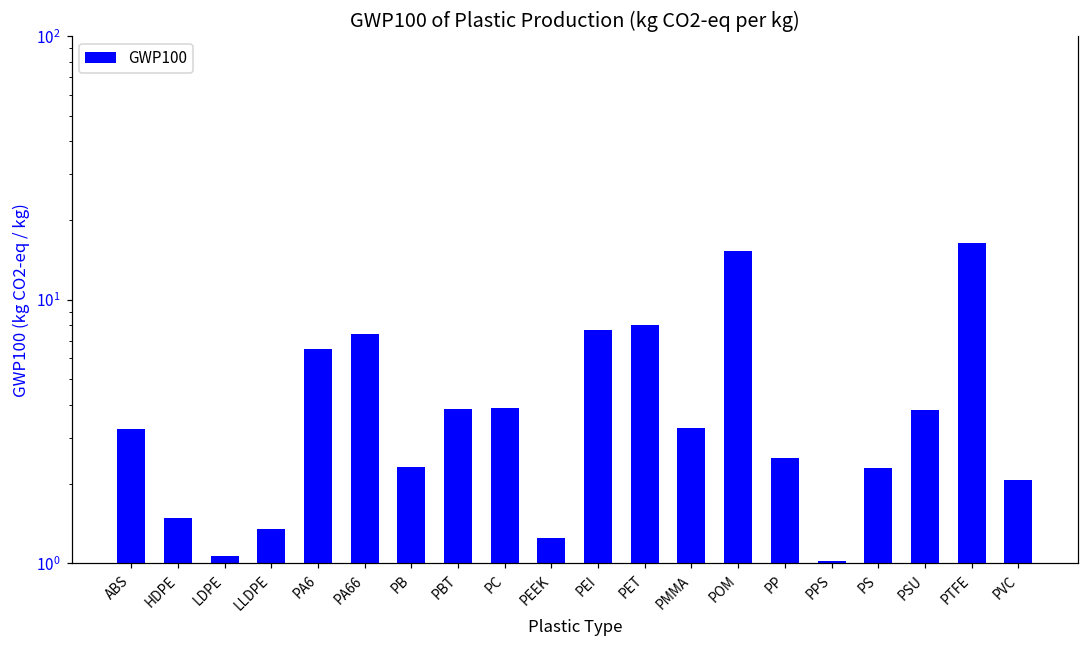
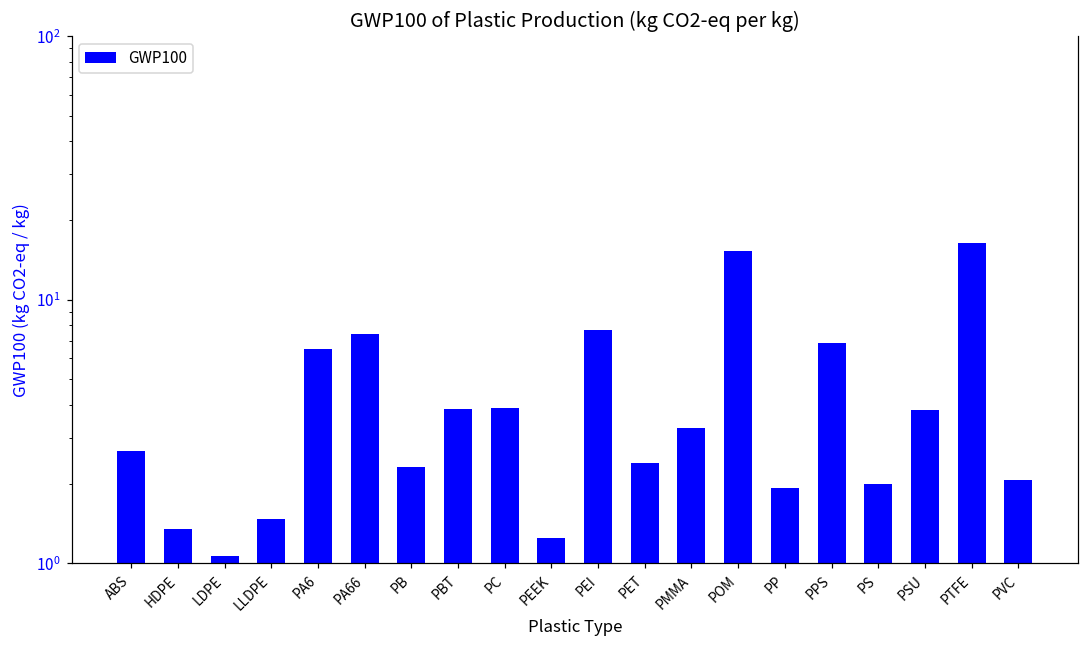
ABS: 3.2 -> 2.7
HDPE: 1.5 -> 1.4
LLDPE: 1.3 -> 1.5
PET: 8.0 -> 2.4
PP: 2.5 -> 1.9
PPS: 1.02 -> 6.9
PS: 2.3 -> 2.0
